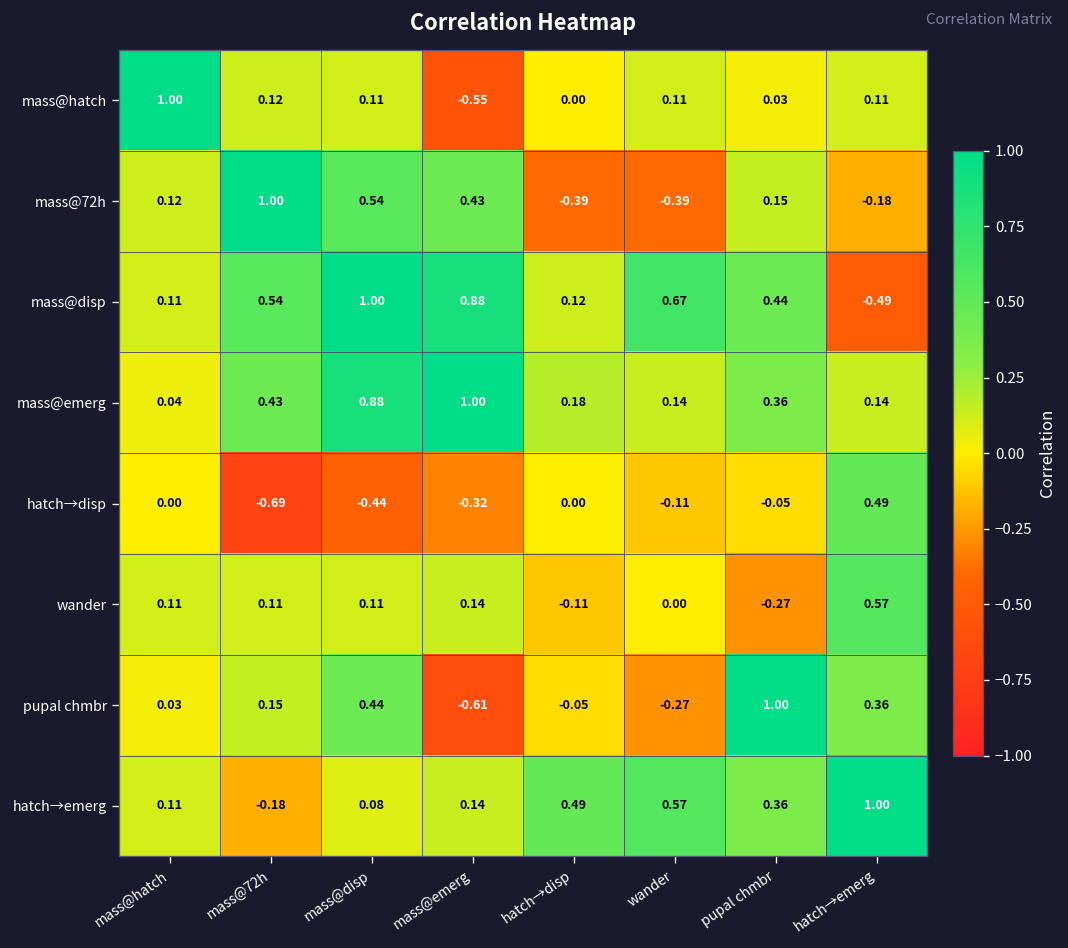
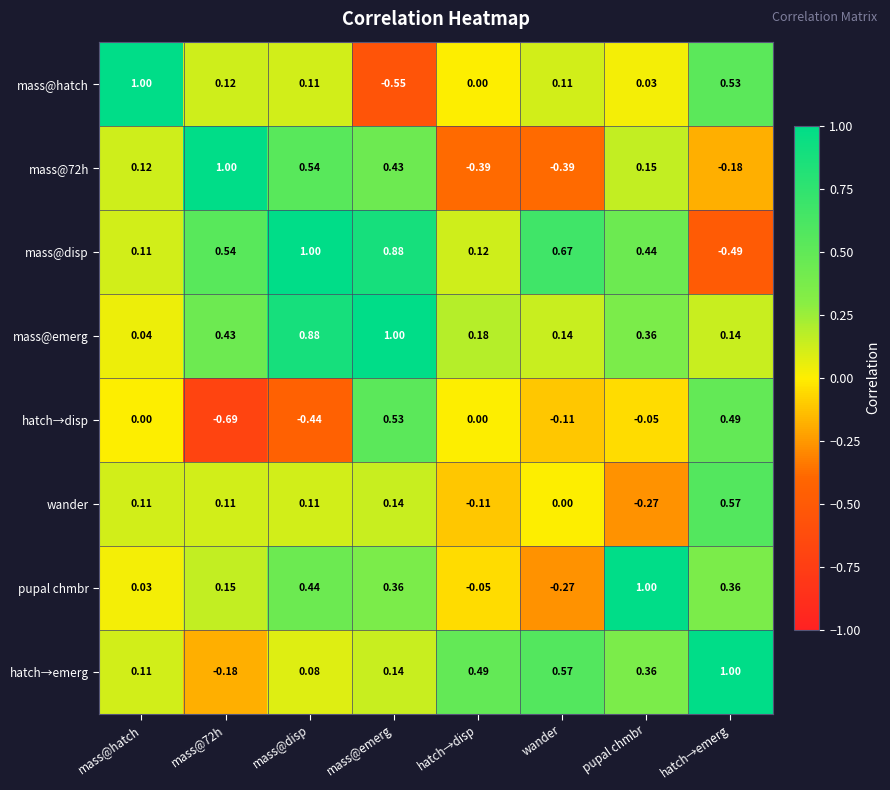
mass@hatch, hatch→emerg: 0.11 -> 0.53
hatch→disp, mass@emerg: -0.32 -> 0.53
pupal chmbr, mass@emerg: -0.61 -> 0.36
